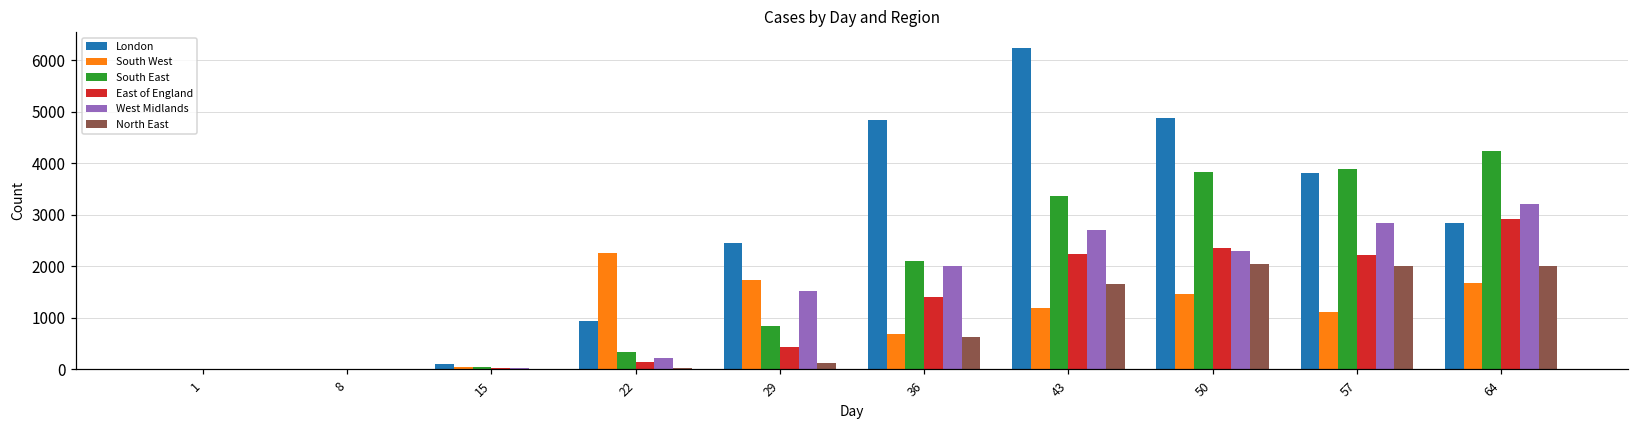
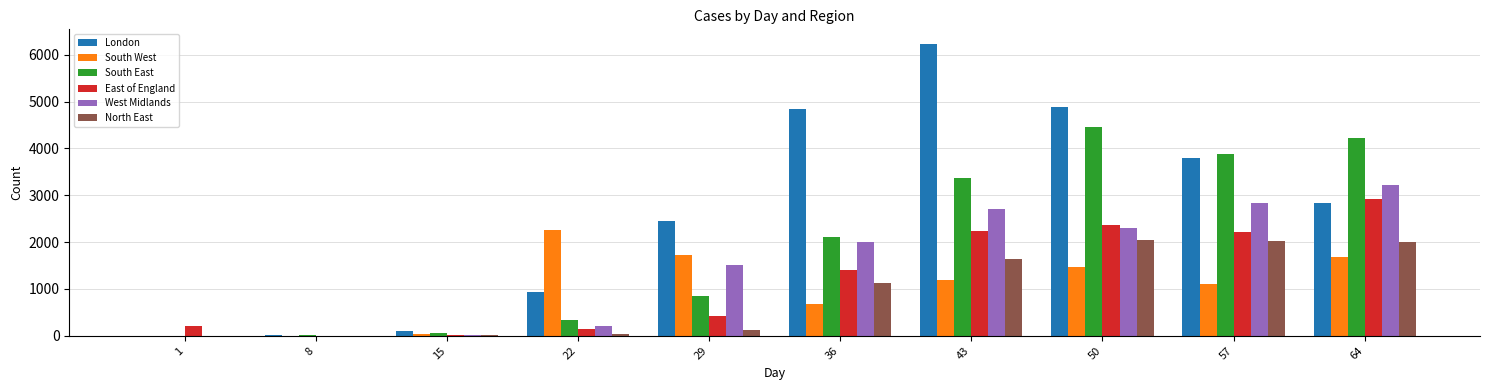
East of England, 1: 0 -> 200
North East, 36: 600 -> 1100
South East, 50: 3800 -> 4500
